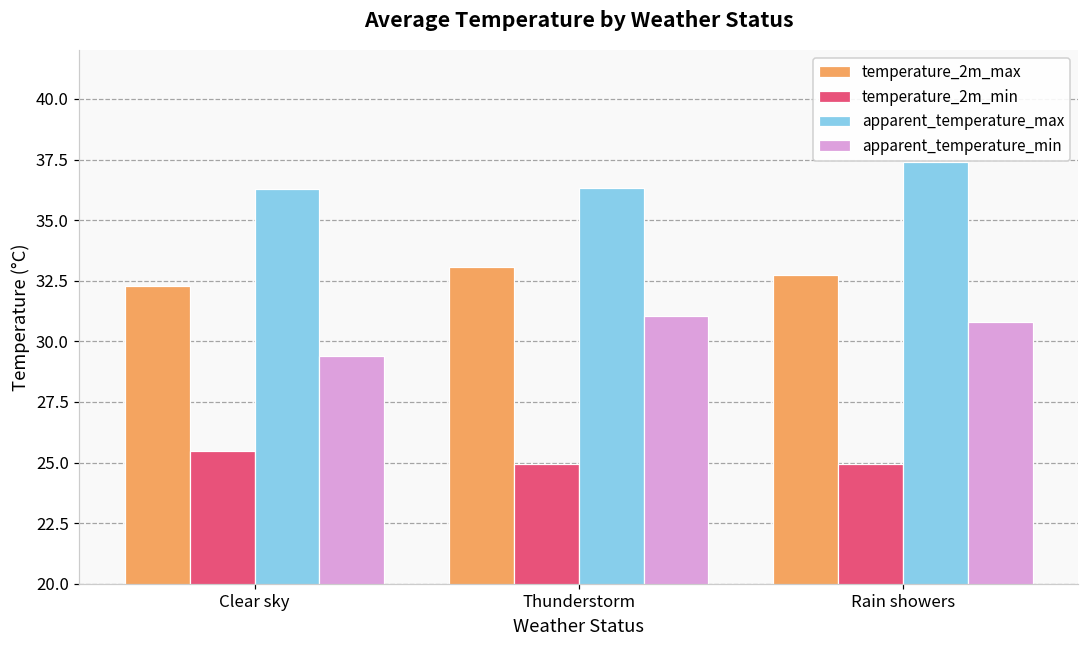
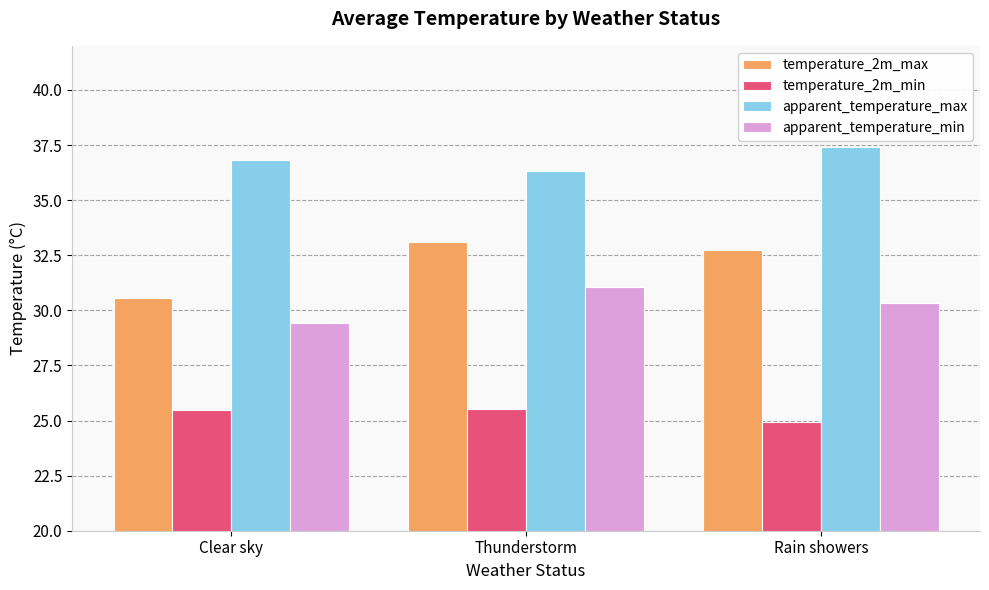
temperature_2m_max, Clear sky: 32.3 -> 30.6
apparent_temperature_max, Clear sky: 36.3 -> 36.8
temperature_2m_min, Thunderstorm: 24.9 -> 25.5
apparent_temperature_min, Rain showers: 30.8 -> 30.3
